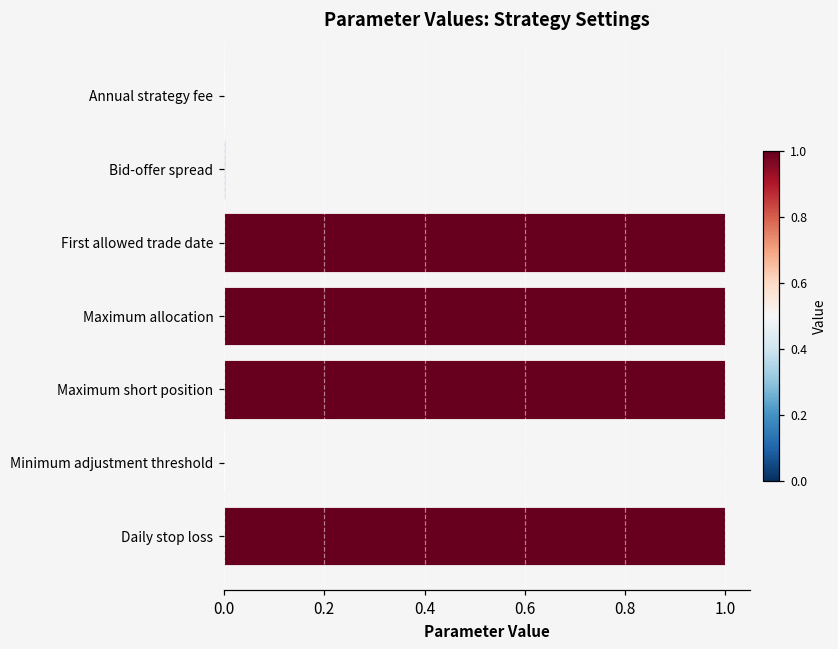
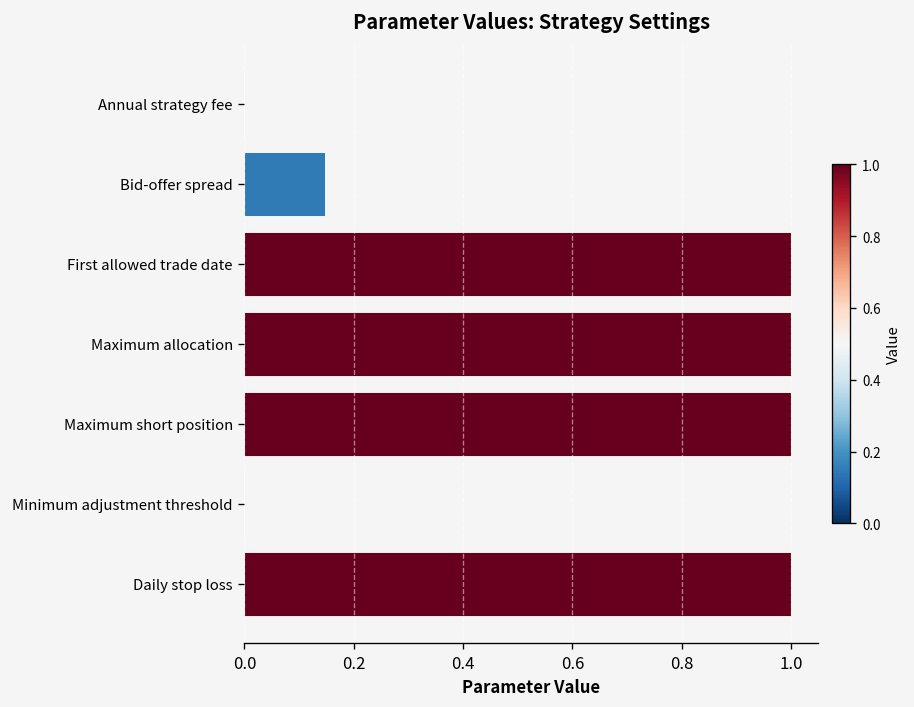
Bid-offer spread: 0.00 -> 0.15
